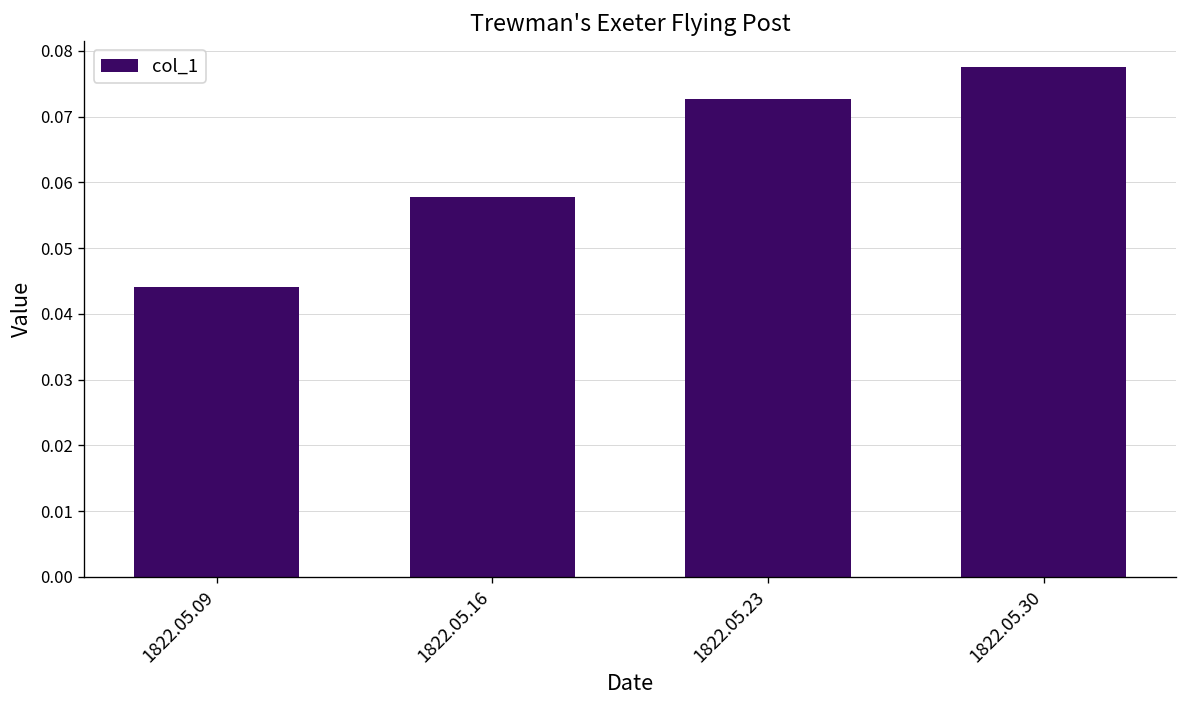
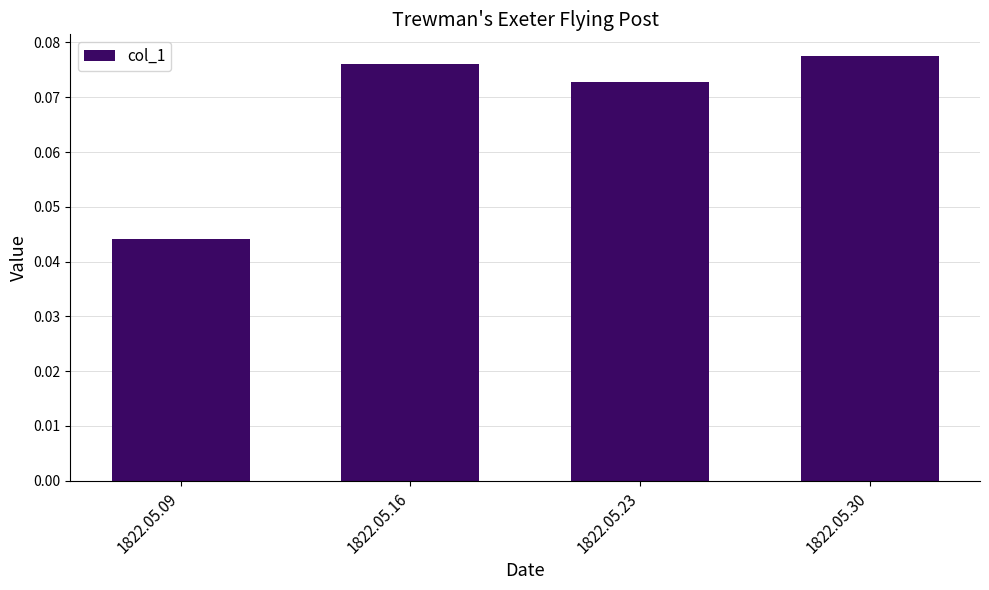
1822.05.16: 0.058 -> 0.076
